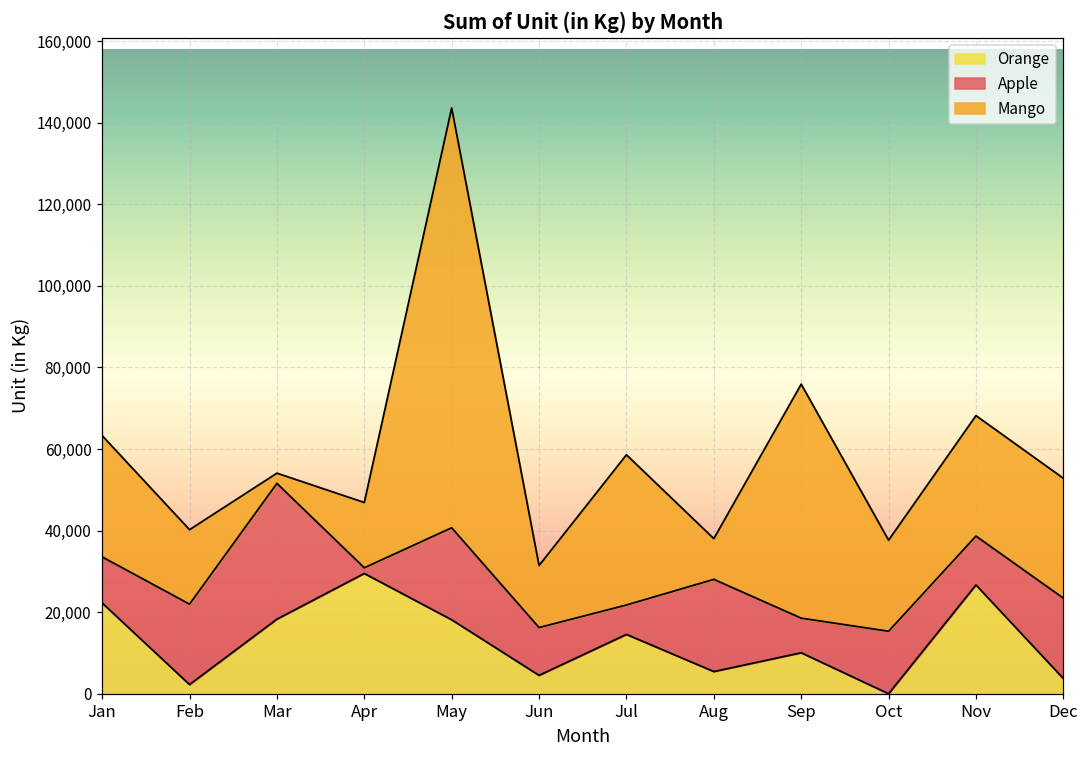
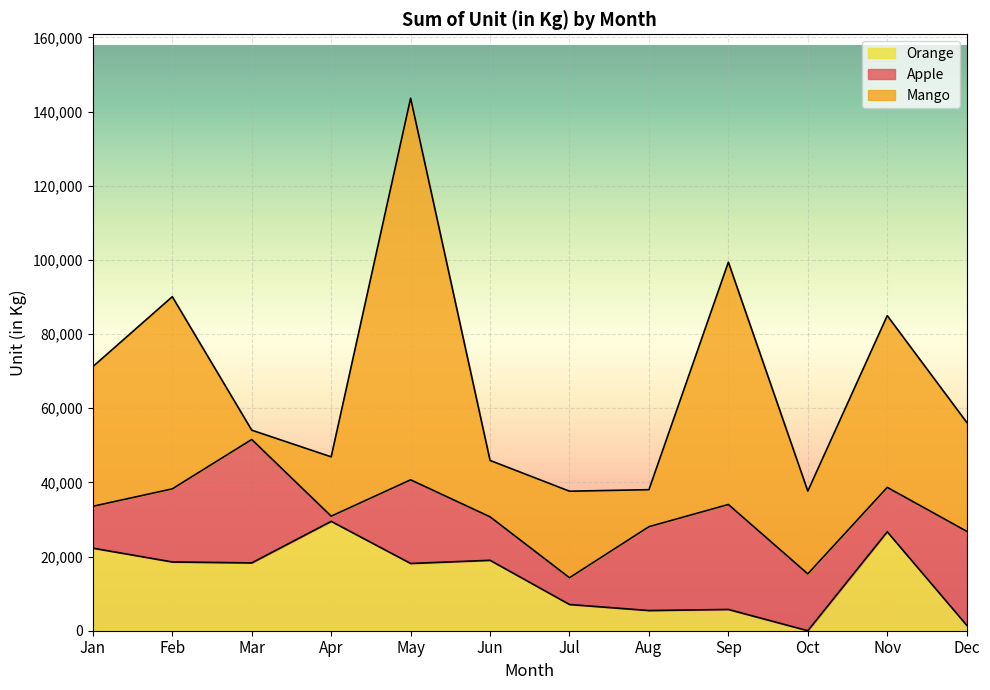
Mango, Jan: 30,000 -> 38,000
Orange, Feb: 2,000 -> 19,000
Mango, Feb: 18,000 -> 52,000
Orange, Jun: 5,000 -> 19,000
Orange, Jul: 15,000 -> 7,000
Mango, Jul: 37,000 -> 23,000
Orange, Sep: 10,000 -> 6,000
Apple, Sep: 8,000 -> 28,000
Mango, Sep: 57,000 -> 65,000
Mango, Nov: 30,000 -> 46,000
Orange, Dec: 4,000 -> 1,000
Apple, Dec: 20,000 -> 25,000
